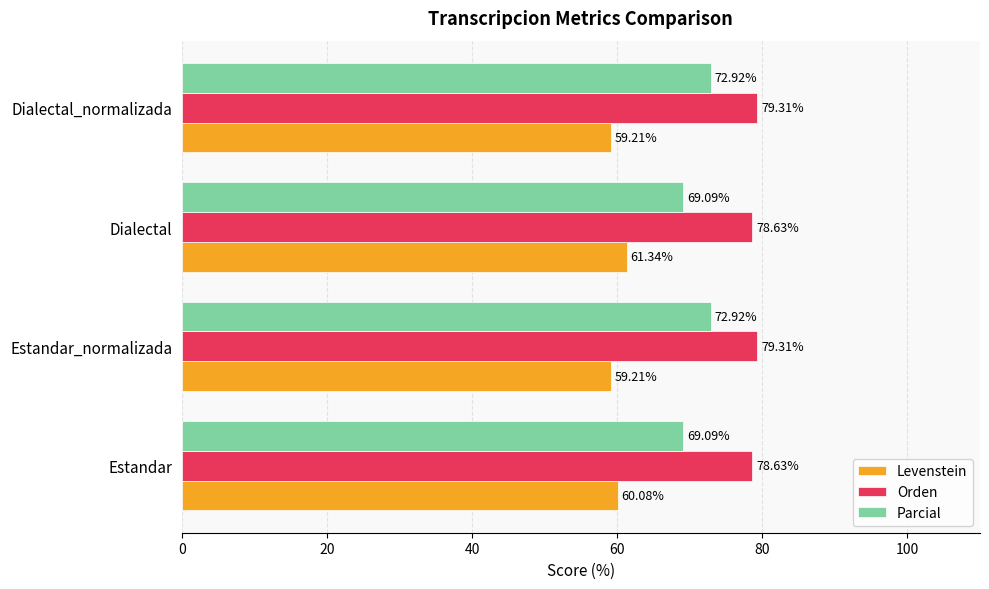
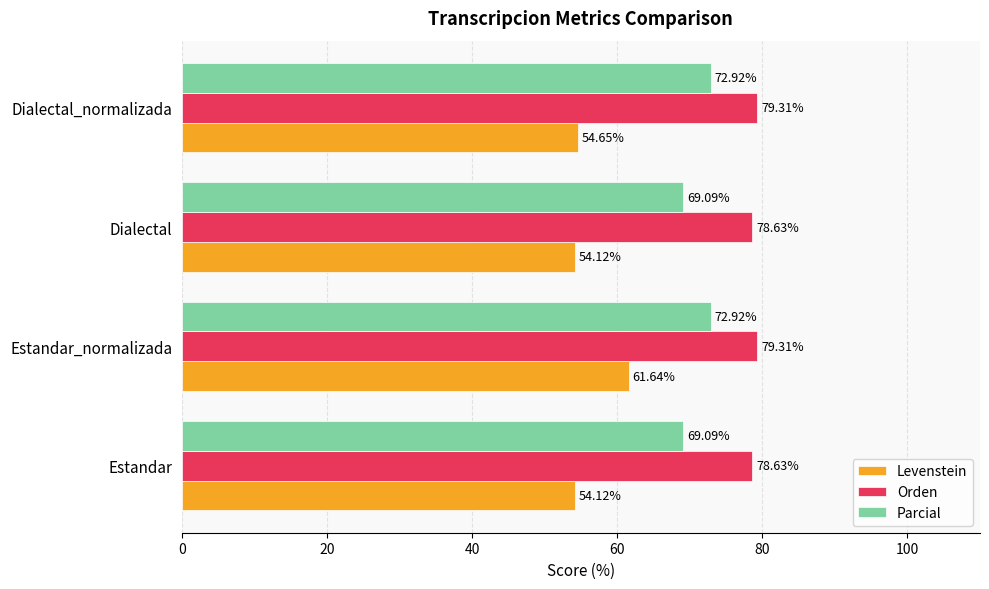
Levenstein, Dialectal_normalizada: 59.21% -> 54.65%
Levenstein, Dialectal: 61.34% -> 54.12%
Levenstein, Estandar_normalizada: 59.21% -> 61.64%
Levenstein, Estandar: 60.08% -> 54.12%
